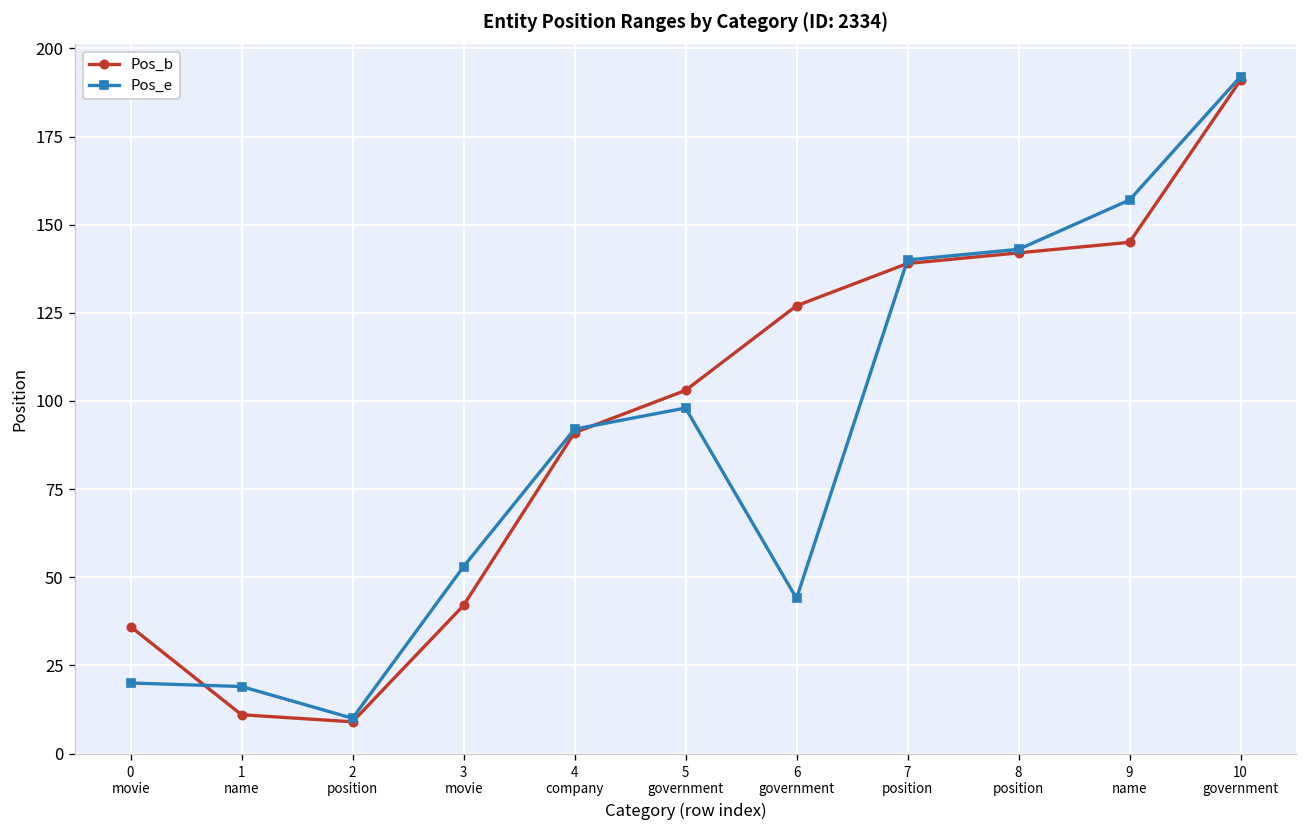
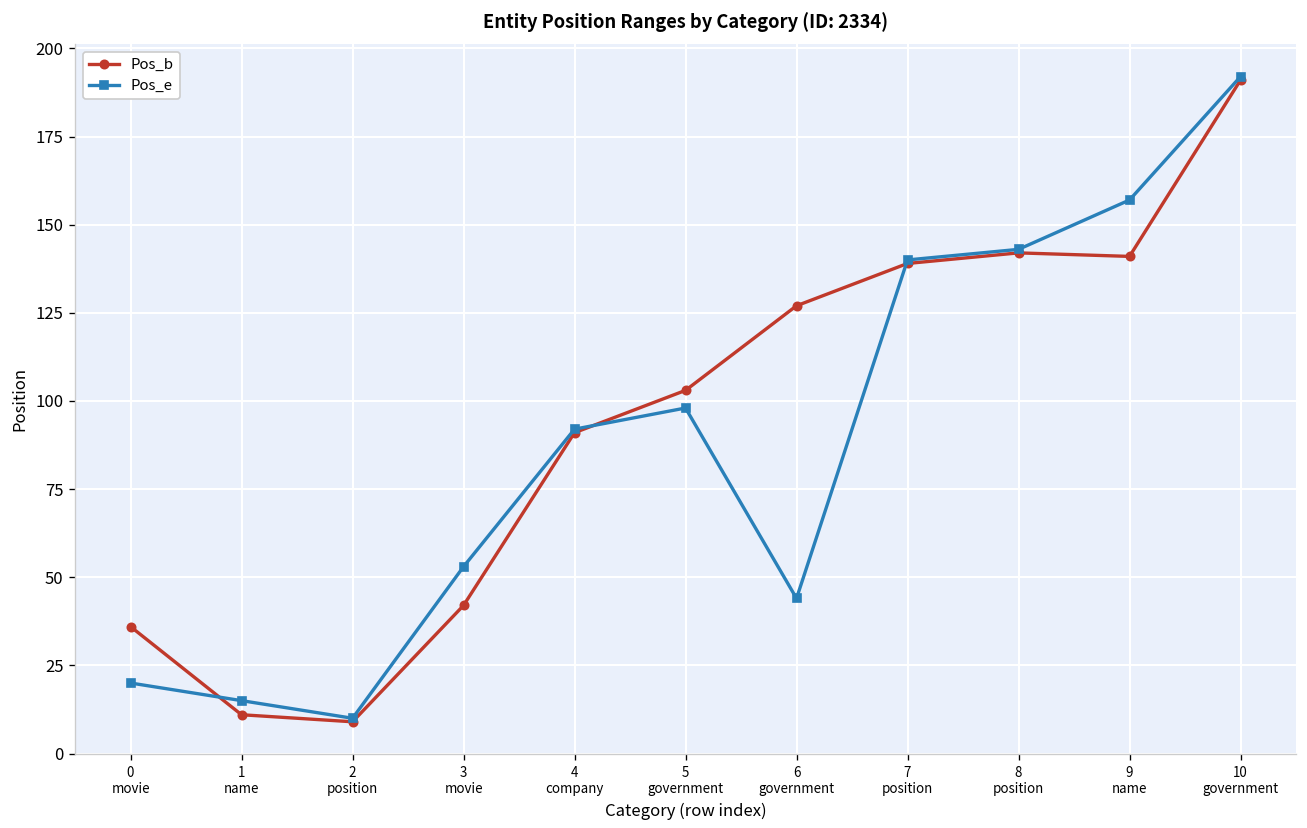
Pos_e, 1 name: 19 -> 15
Pos_b, 9 name: 145 -> 141
